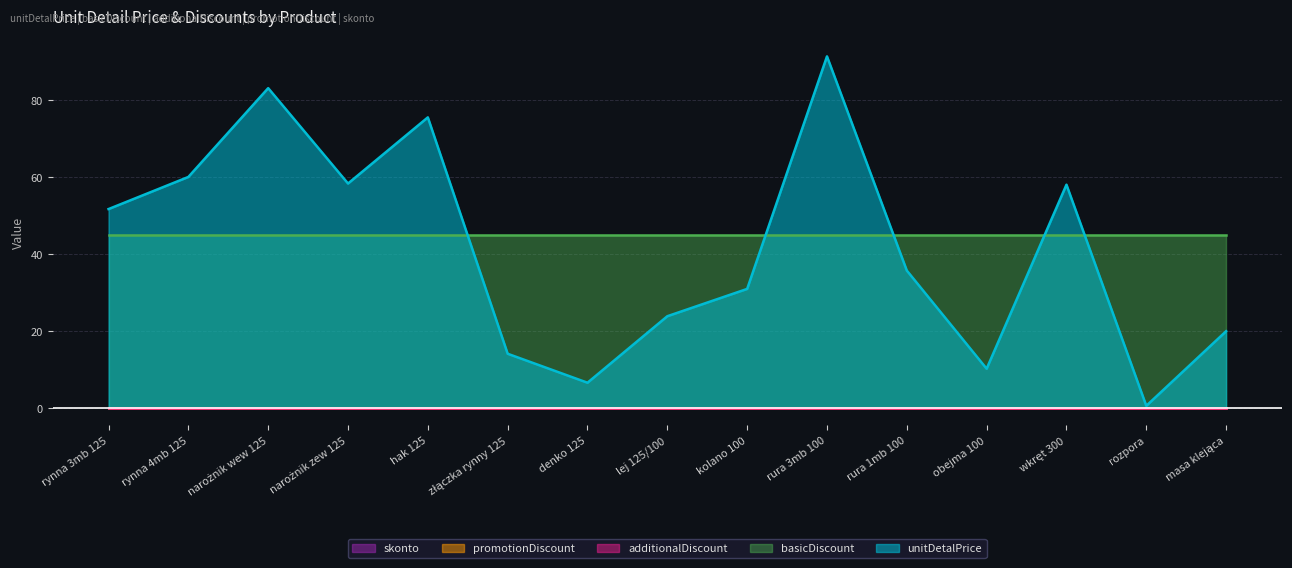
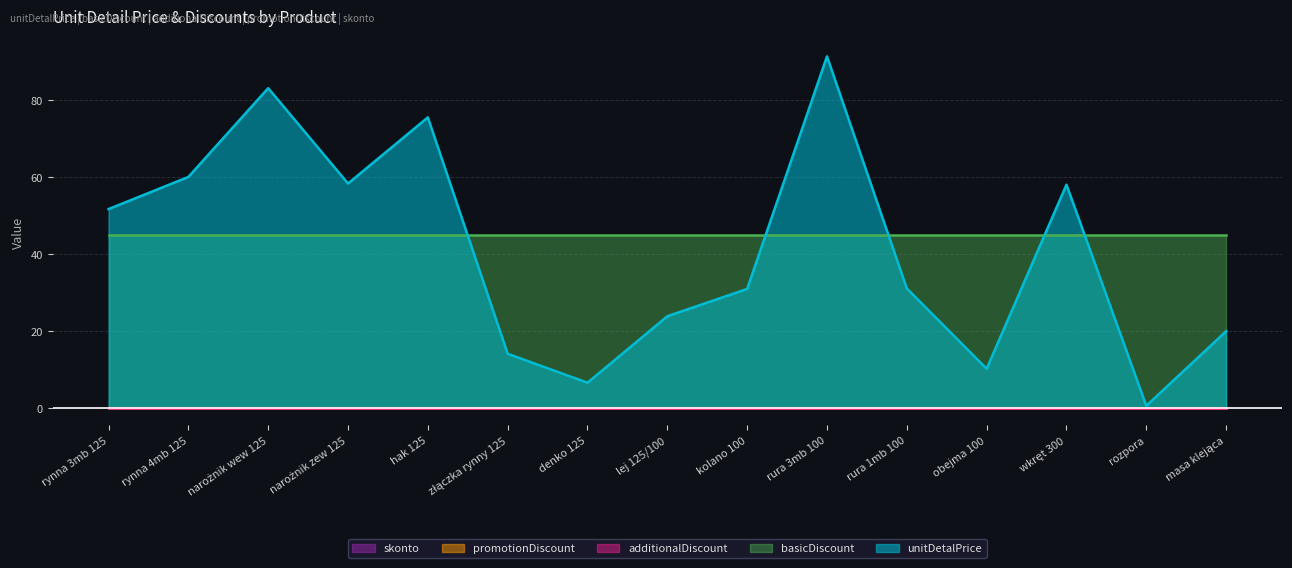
unitDetalPrice, rura 1mb 100: 36 -> 31
